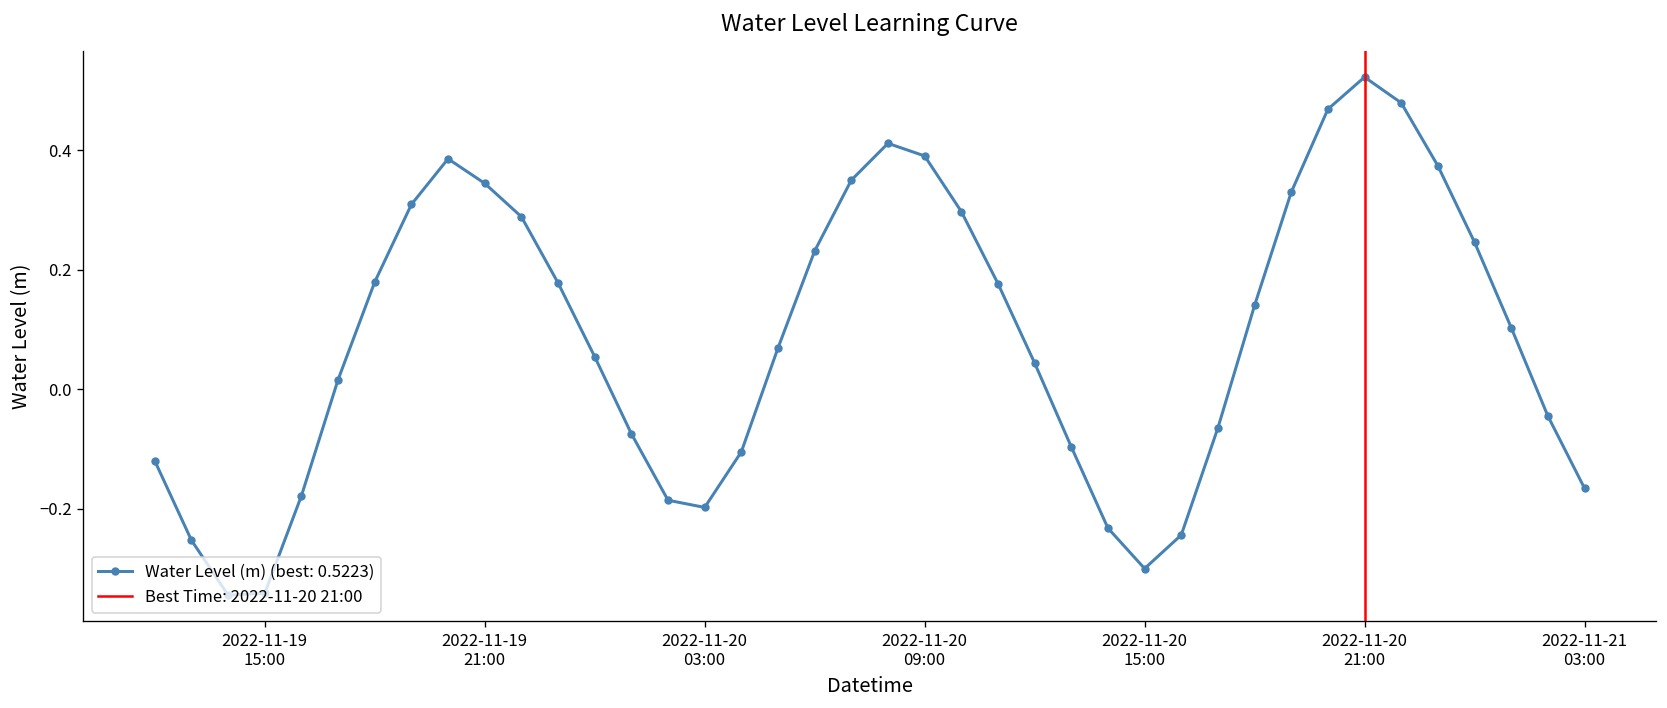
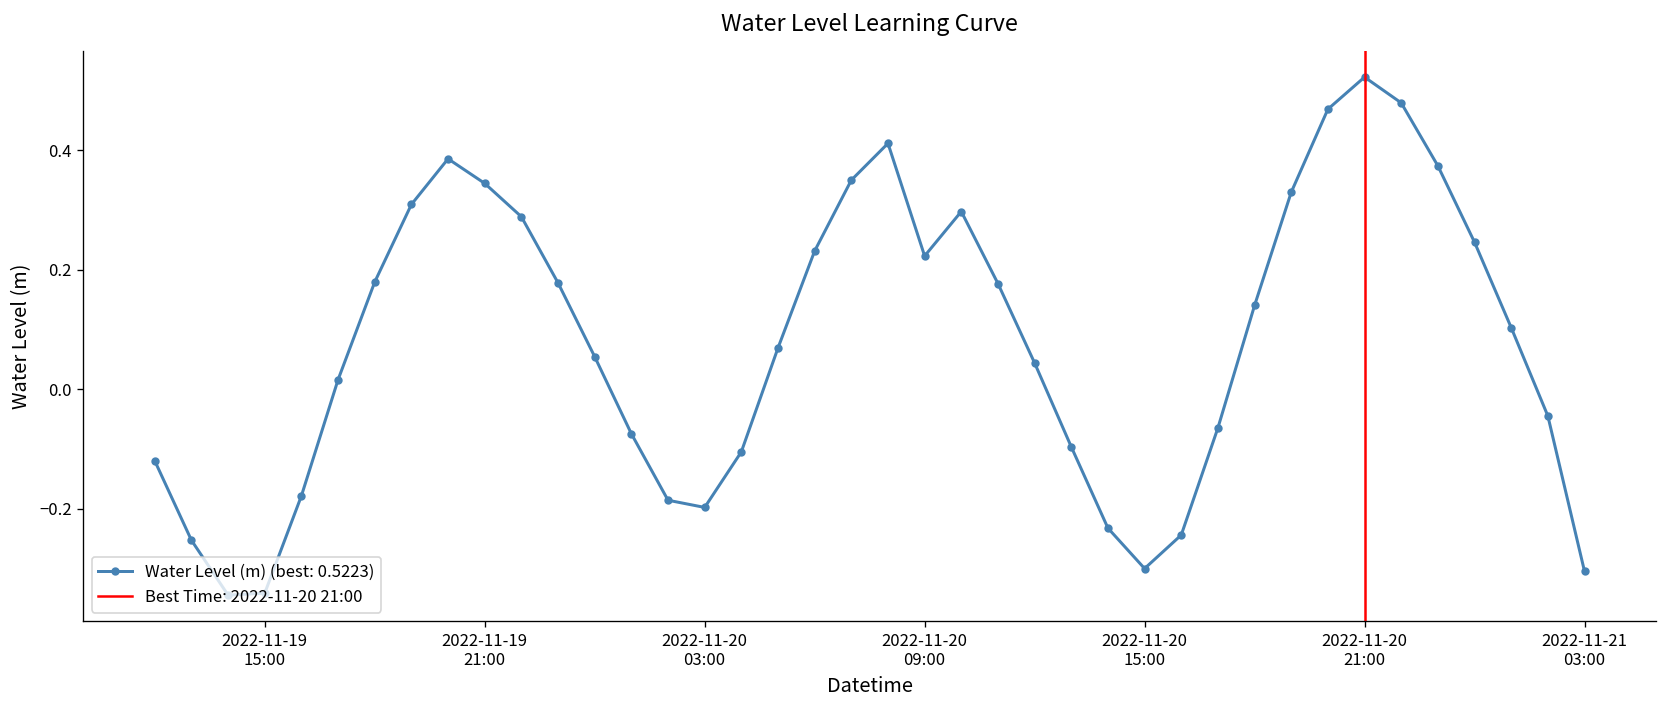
2022-11-20 09:00: 0.39 -> 0.22
2022-11-21 03:00: -0.17 -> -0.30
